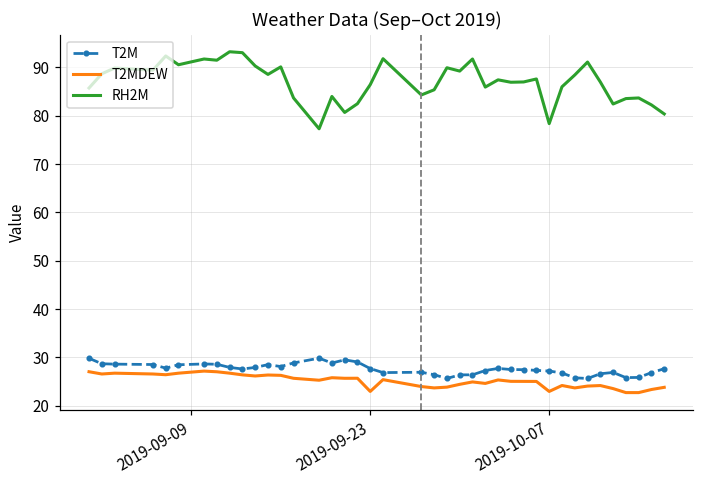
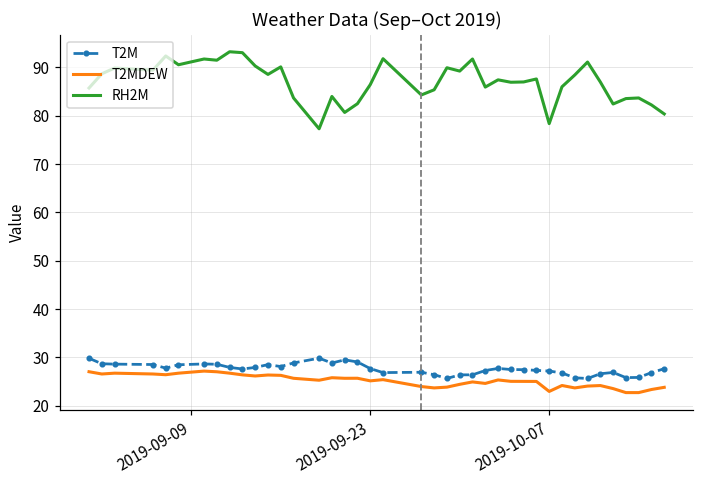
T2MDEW, 2019-09-23: 23 -> 25
